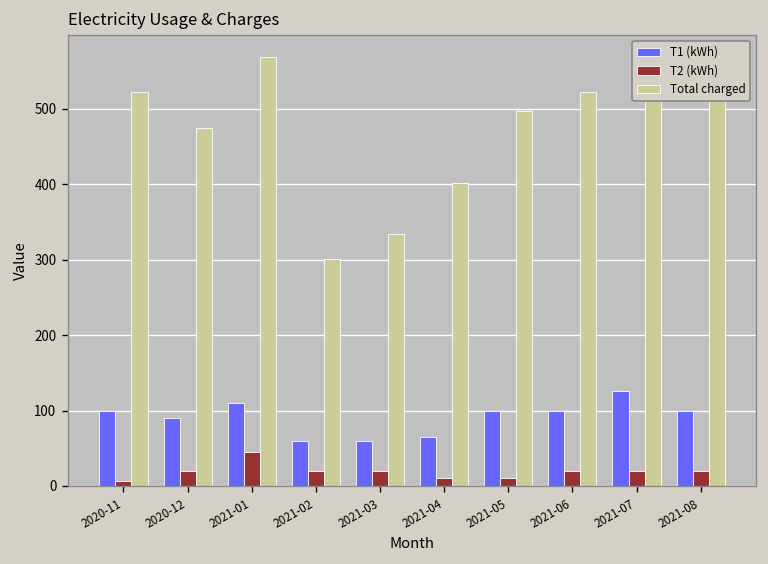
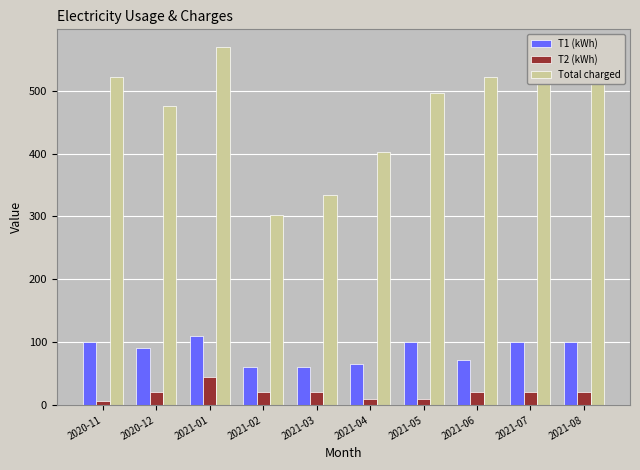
T1 (kWh), 2021-06: 100 -> 70
T1 (kWh), 2021-07: 130 -> 100
